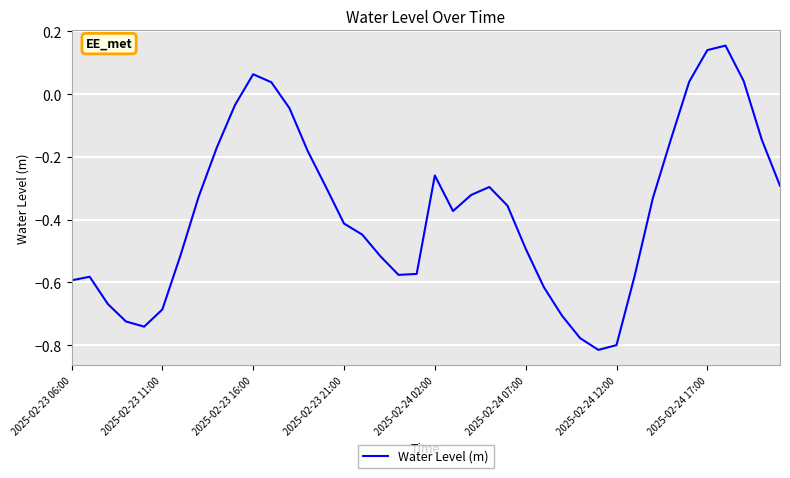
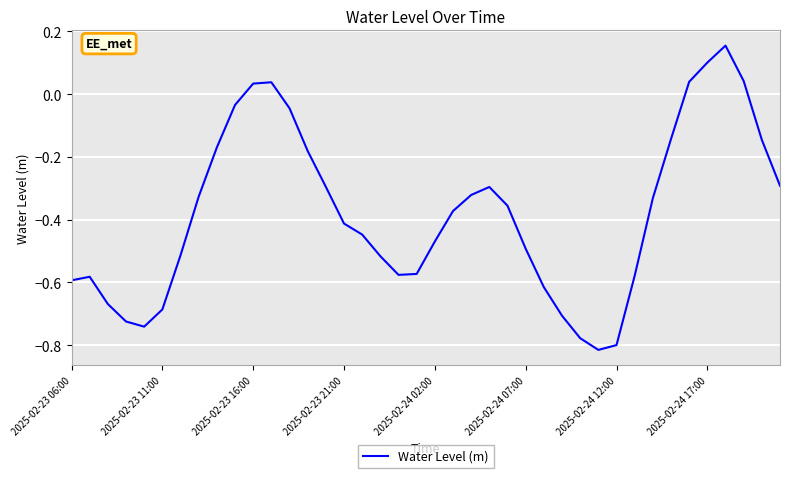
2025-02-23 16:00: 0.06 -> 0.03
2025-02-24 02:00: -0.26 -> -0.47
2025-02-24 17:00: 0.14 -> 0.10
